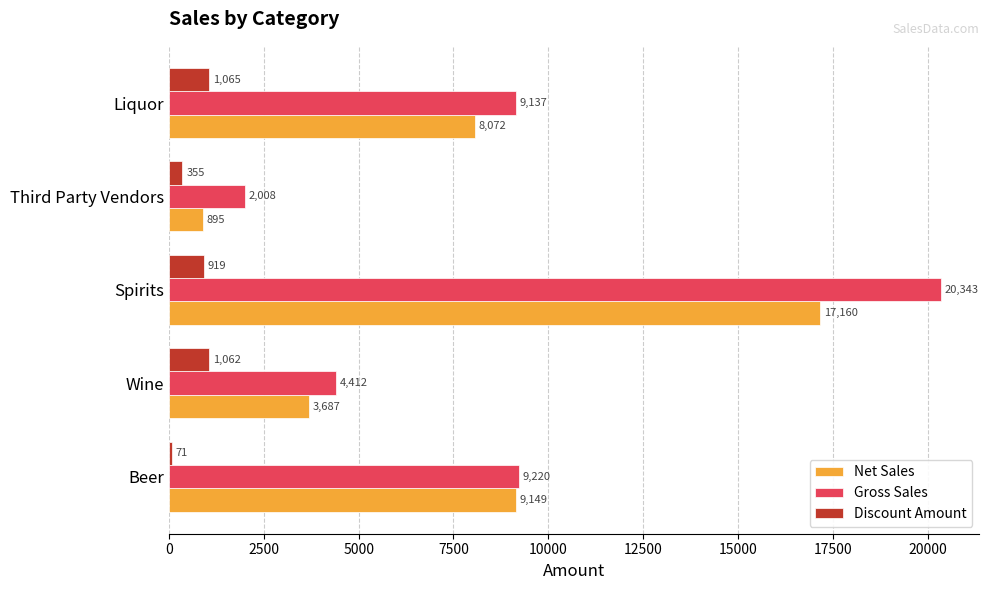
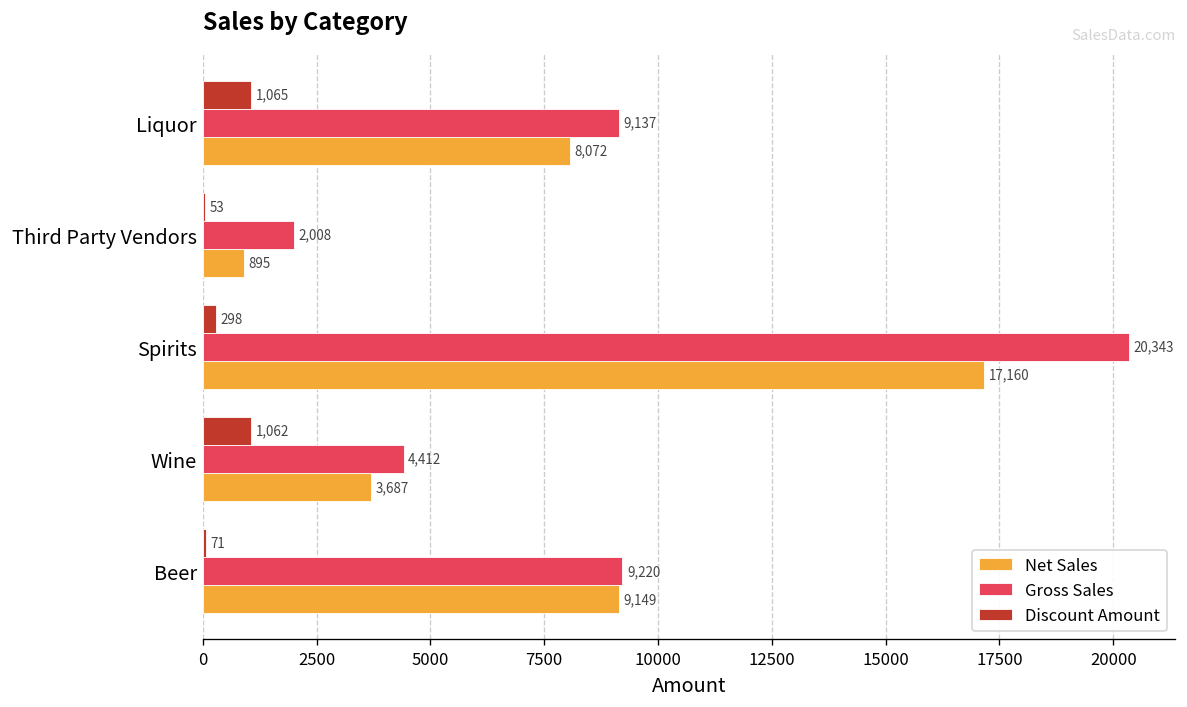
Discount Amount, Third Party Vendors: 355 -> 53
Discount Amount, Spirits: 919 -> 298
